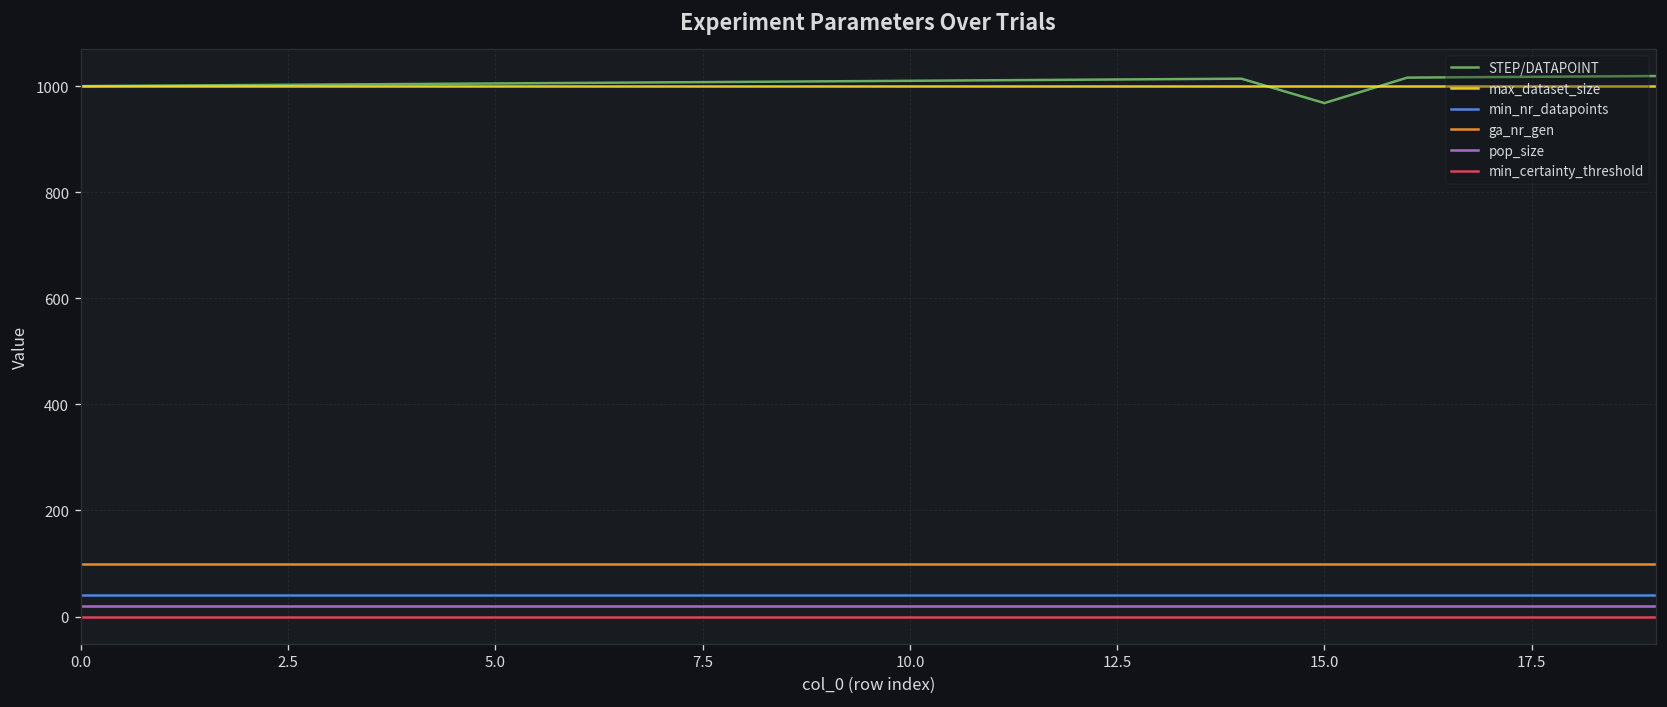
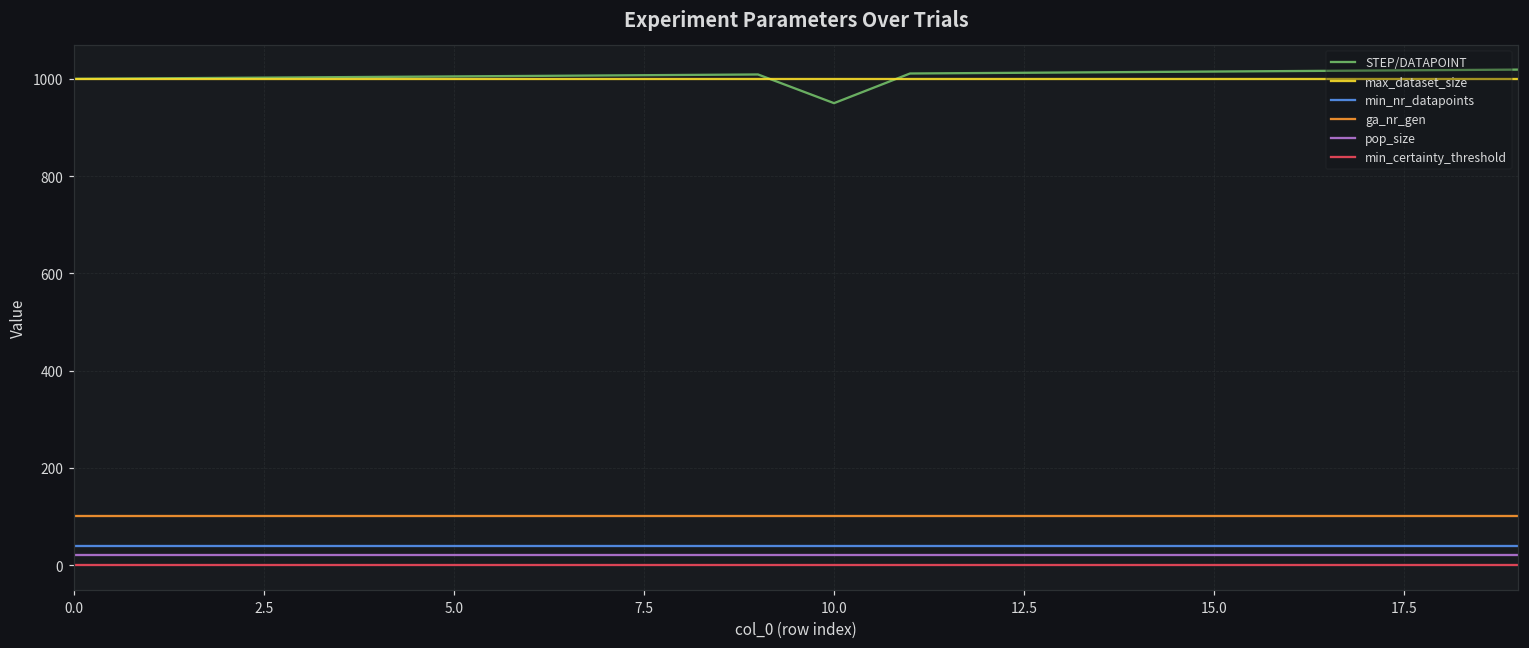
STEP/DATAPOINT, 10.0: 1010 -> 950
STEP/DATAPOINT, 15.0: 970 -> 1020
